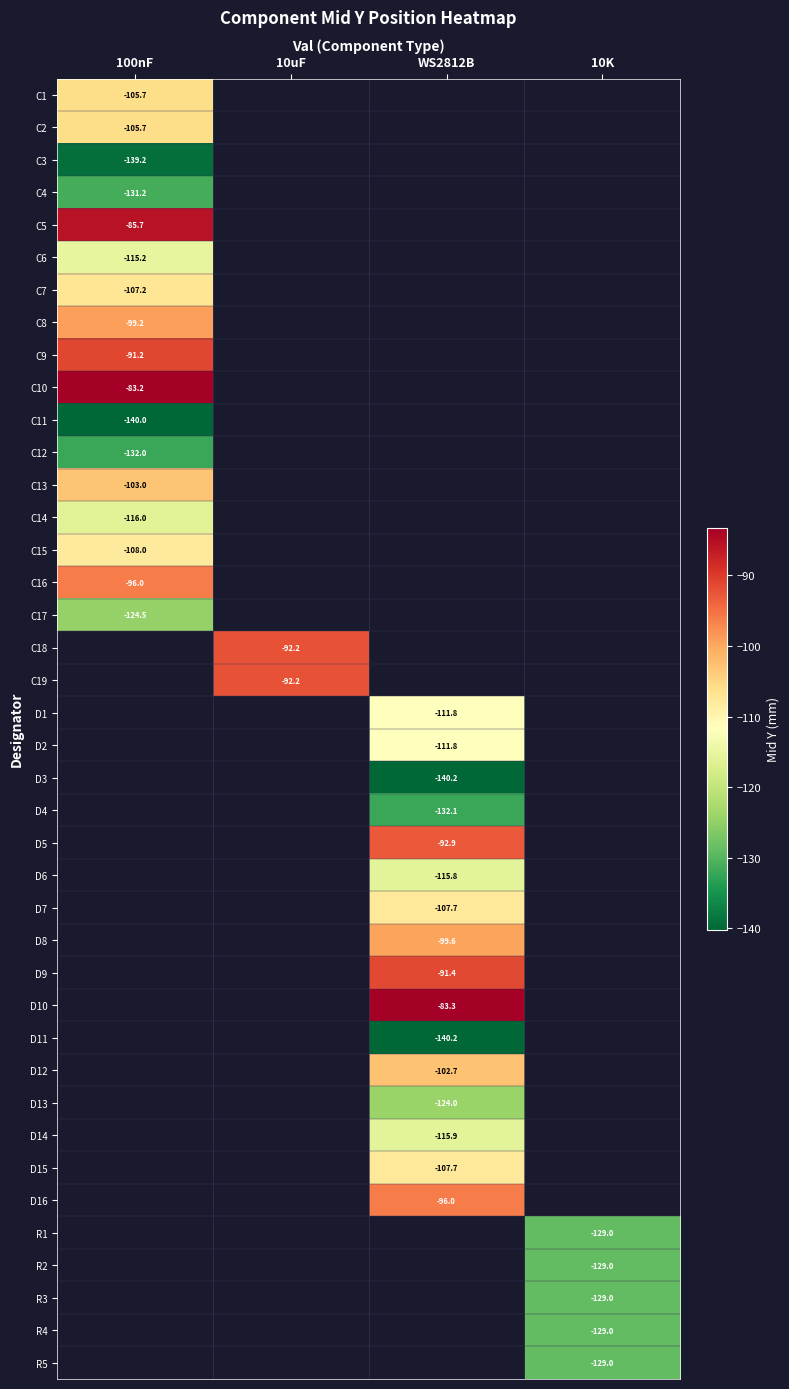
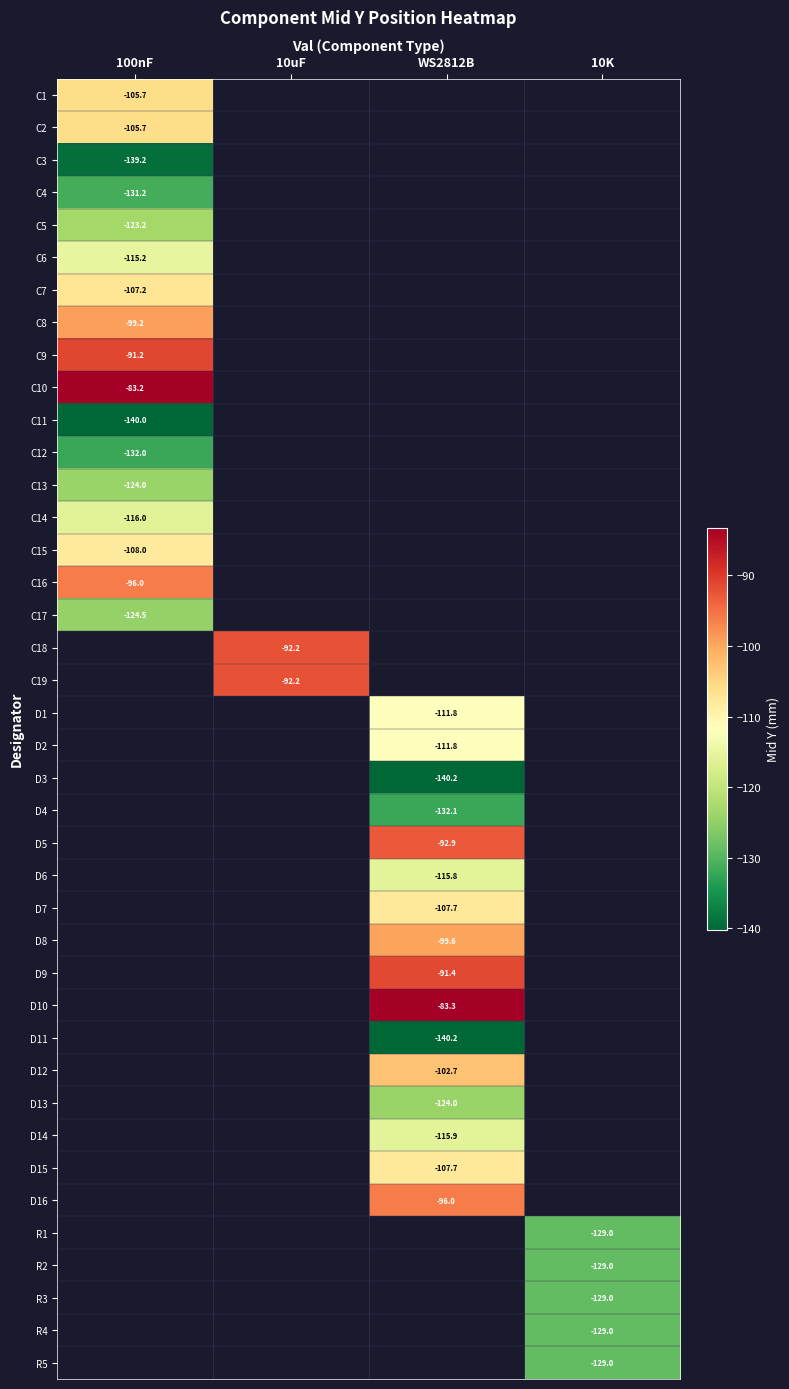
C5, 100nF: -85.7 -> -123.2
C13, 100nF: -103.0 -> -124.0
